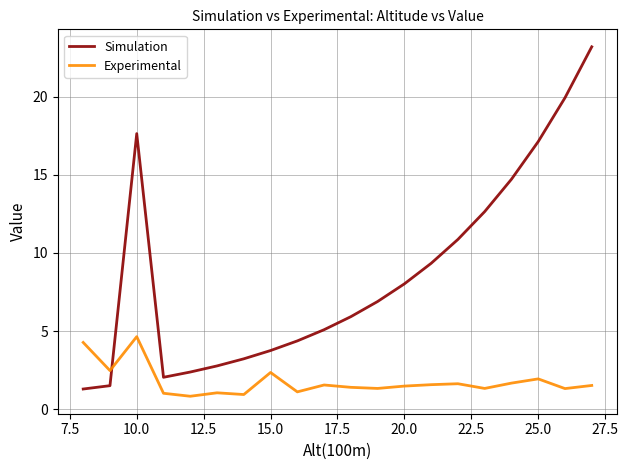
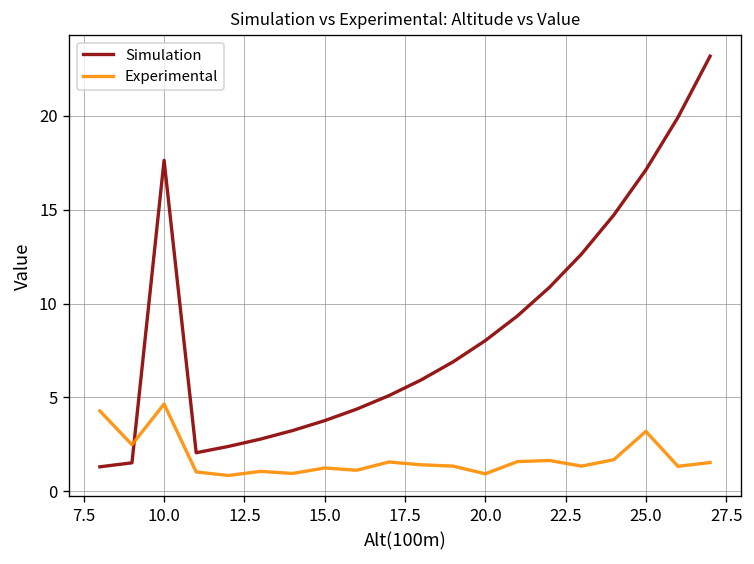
Experimental, 15.0: 2.4 -> 1.2
Experimental, 20.0: 1.5 -> 0.9
Experimental, 25.0: 2.0 -> 3.2
